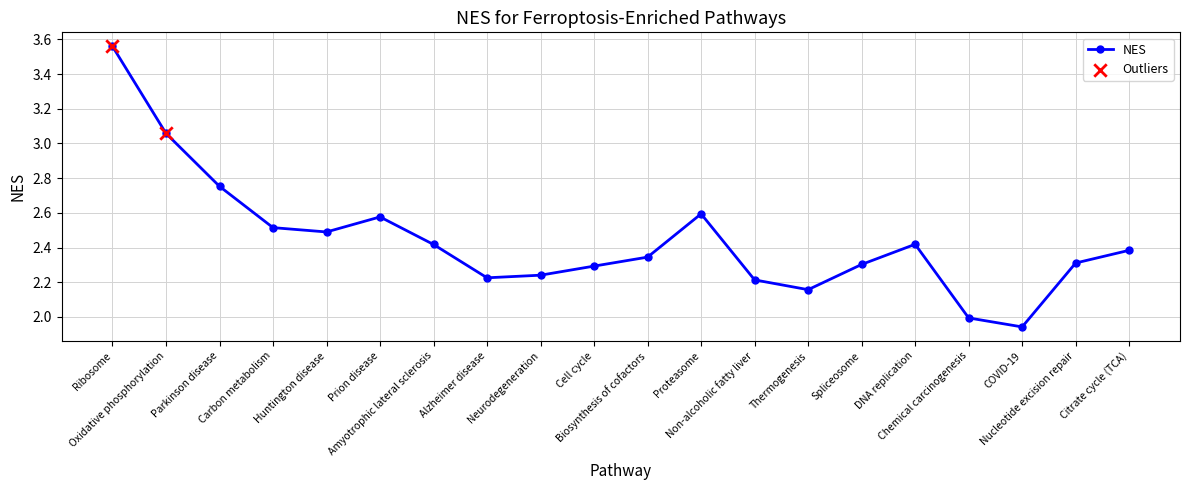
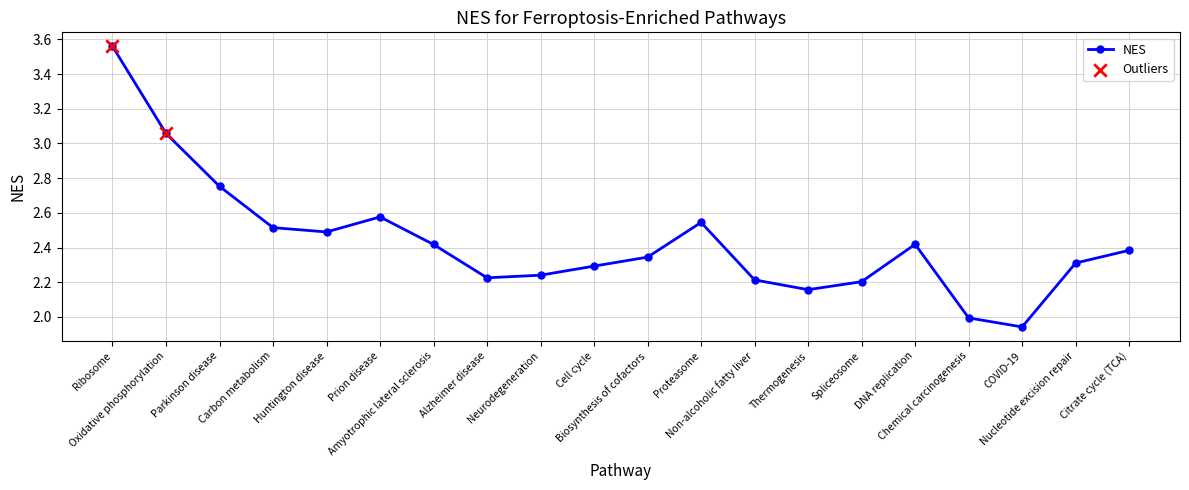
NES, Proteasome: 2.59 -> 2.54
NES, Spliceosome: 2.30 -> 2.20
